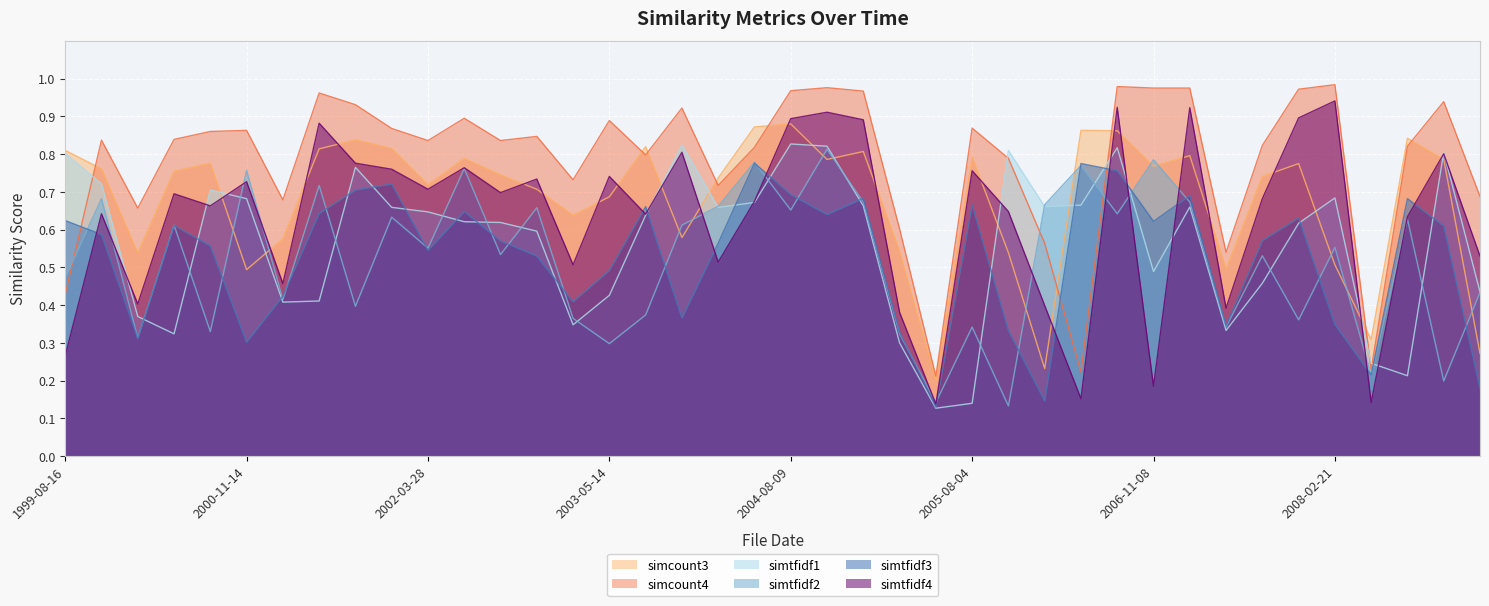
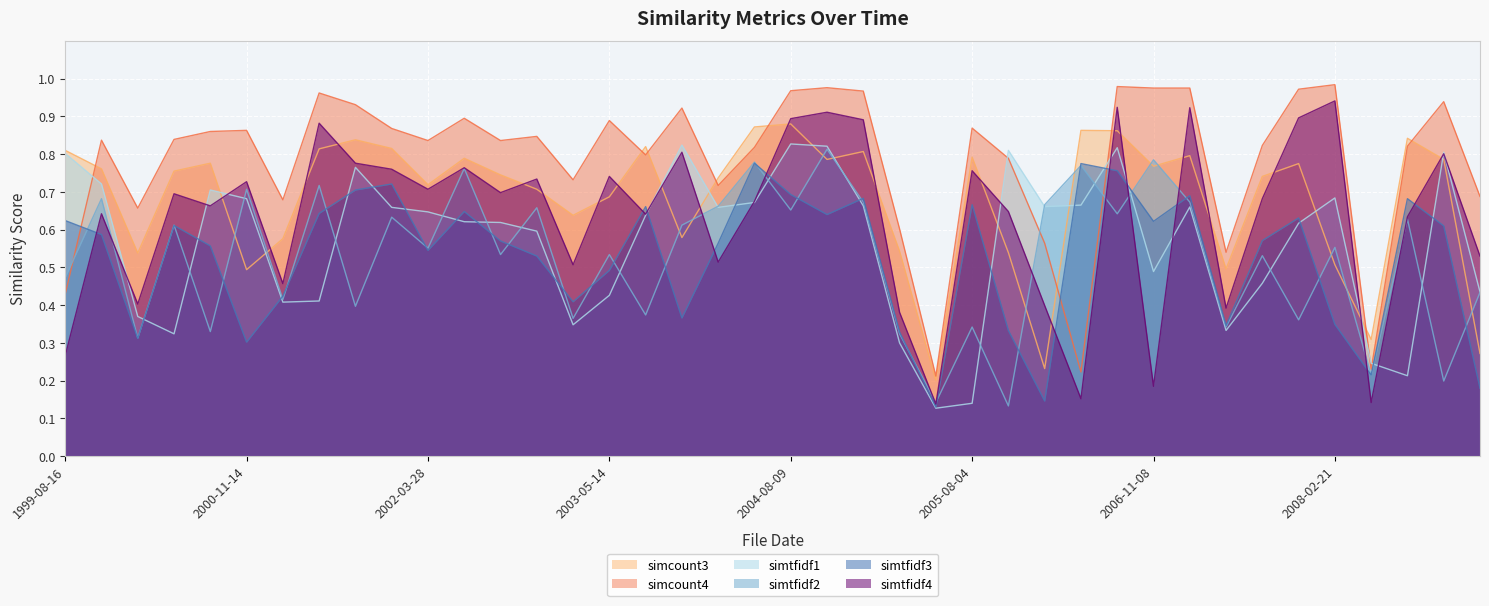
simtfidf2, 2000-11-14: 0.76 -> 0.71
simtfidf2, 2003-05-14: 0.30 -> 0.53
